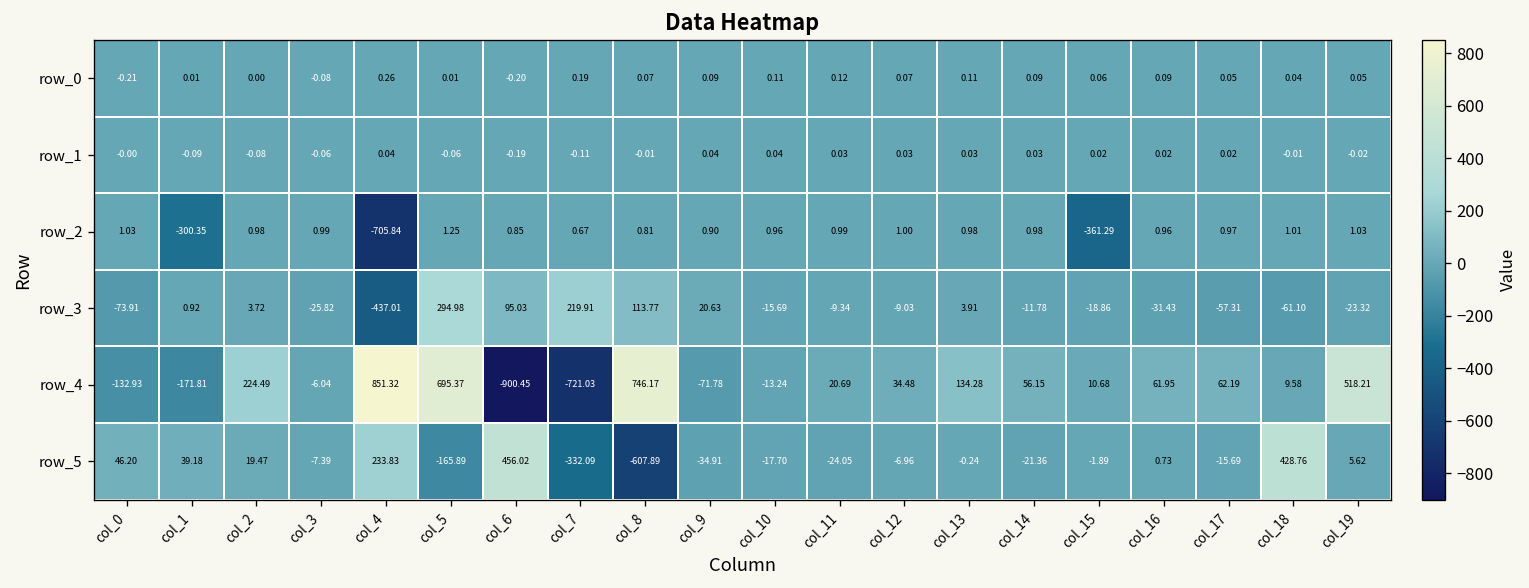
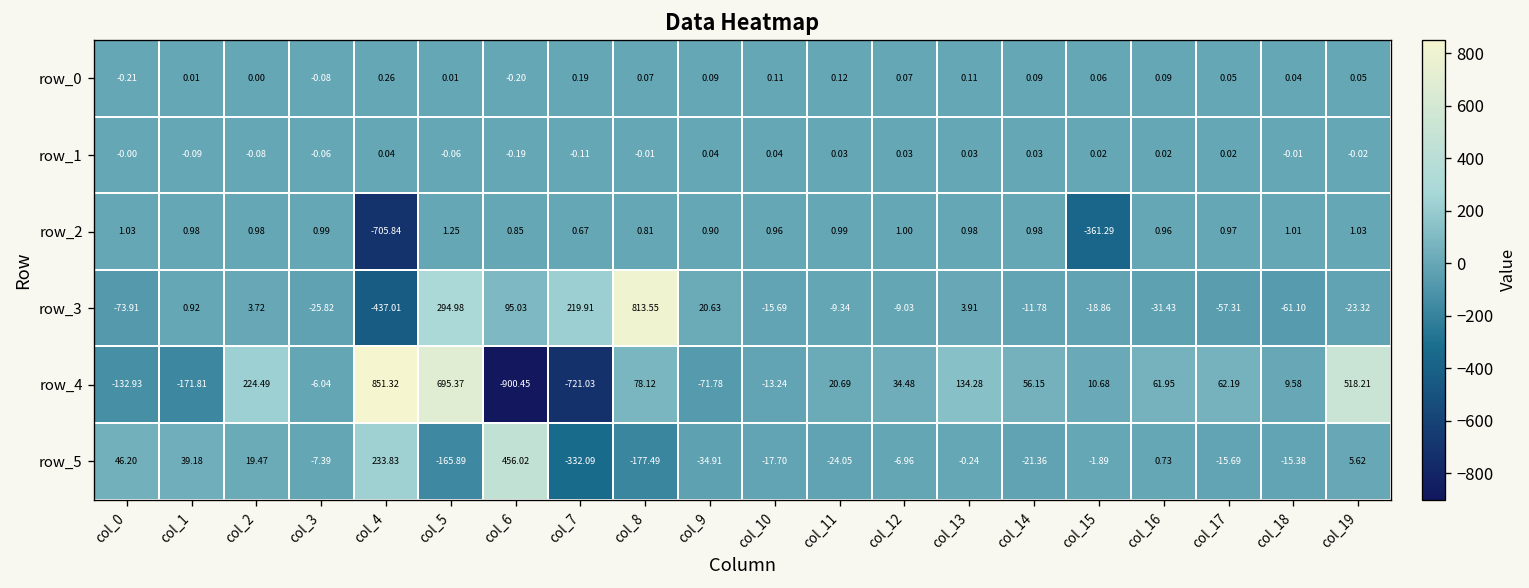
row_2, col_1: -300.35 -> 0.98
row_3, col_8: 113.77 -> 813.55
row_4, col_8: 746.17 -> 78.12
row_5, col_8: -607.89 -> -177.49
row_5, col_18: 428.76 -> -15.38
